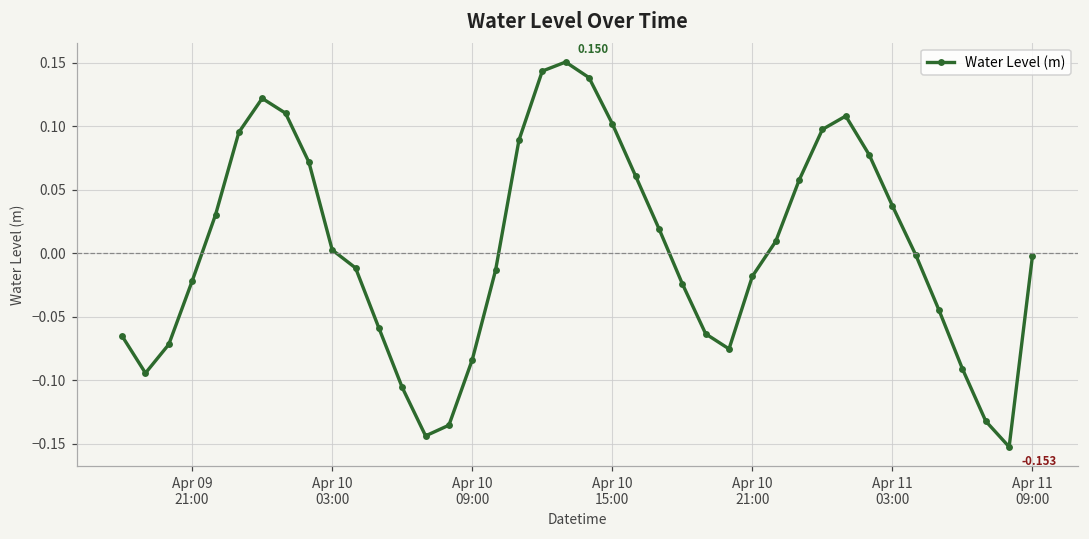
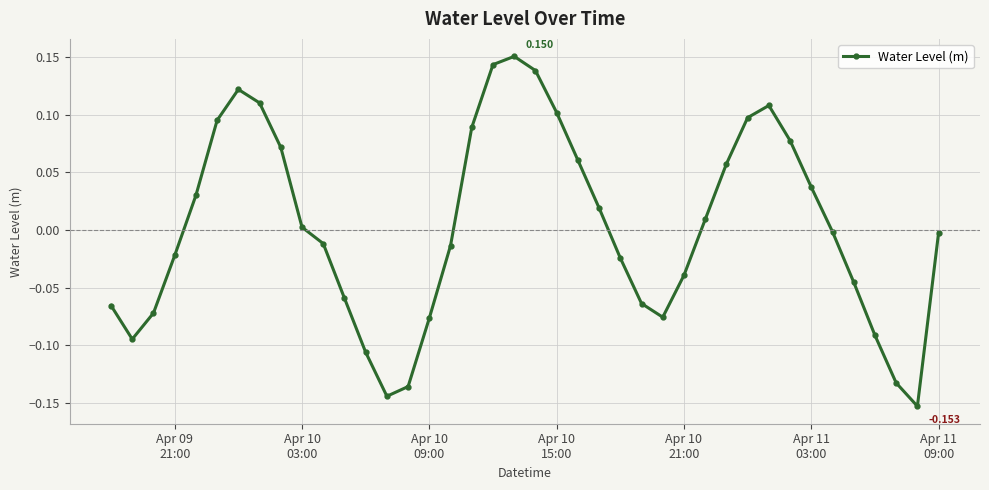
Apr 10 09:00: -0.084 -> -0.076
Apr 10 21:00: -0.018 -> -0.039
